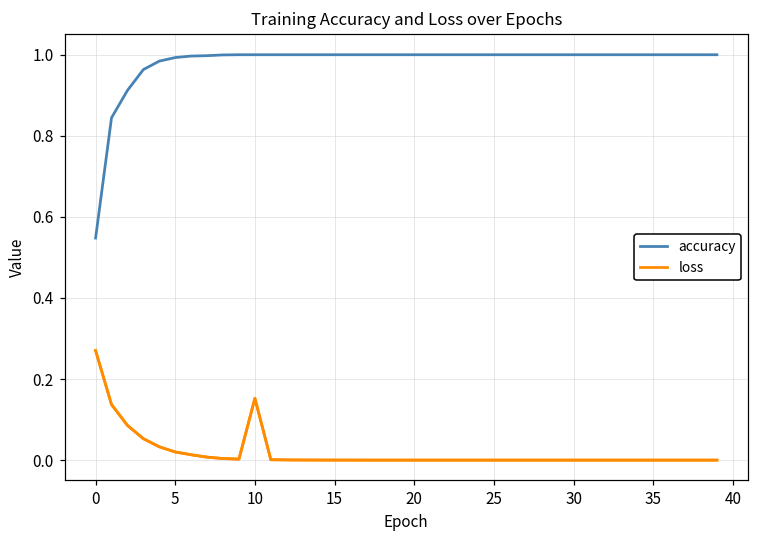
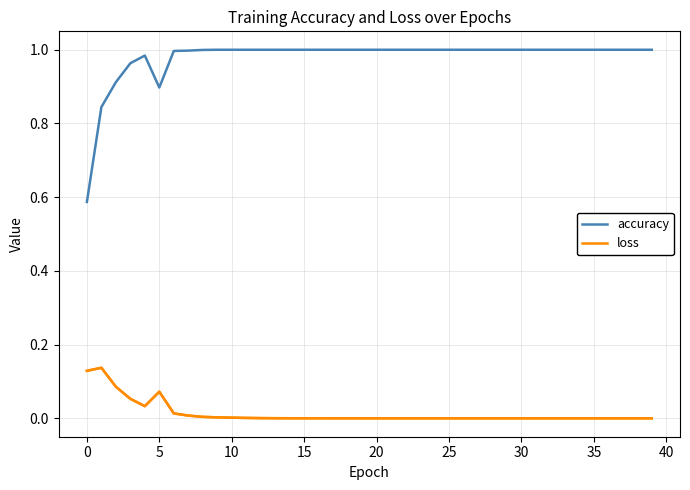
accuracy, 0: 0.55 -> 0.59
loss, 0: 0.27 -> 0.13
accuracy, 5: 0.99 -> 0.90
loss, 5: 0.02 -> 0.07
loss, 10: 0.15 -> 0.00
